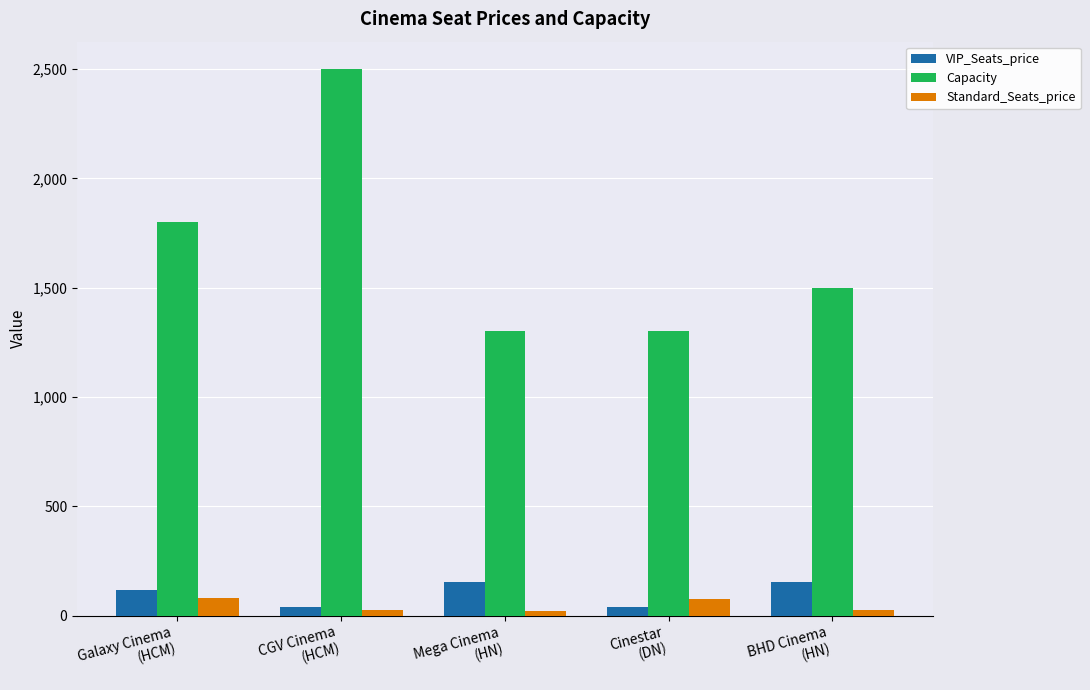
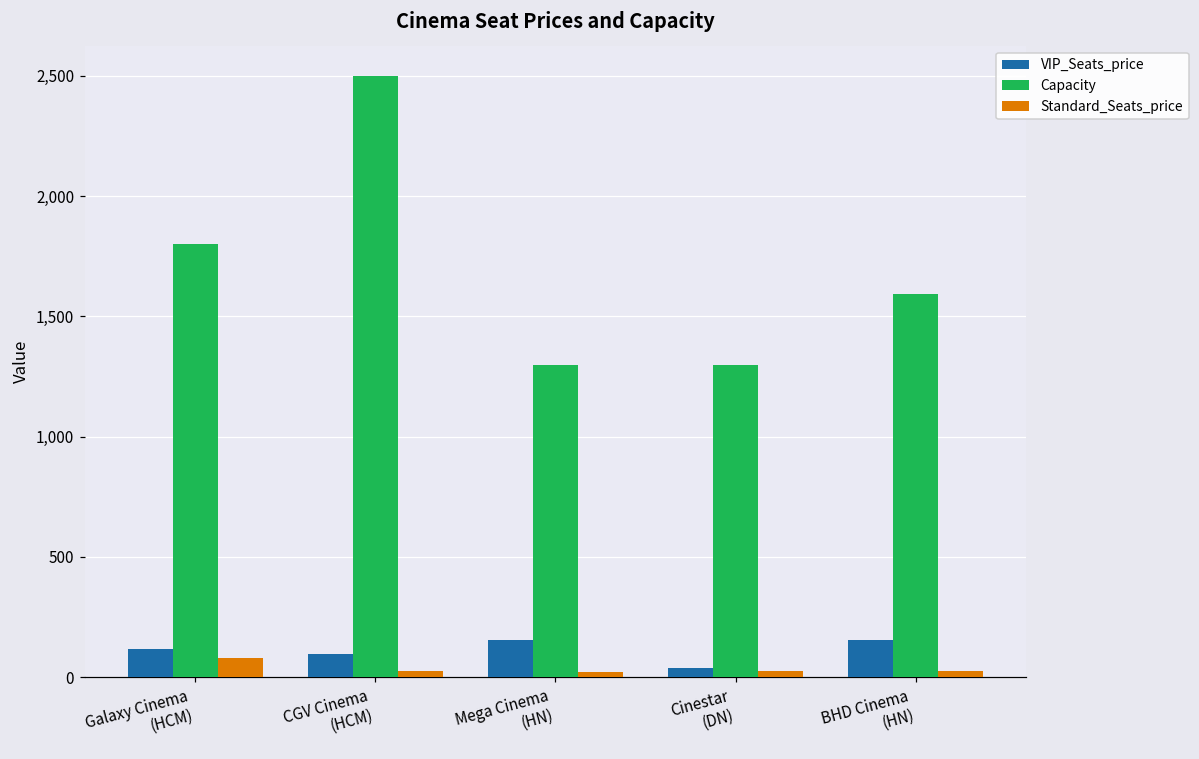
VIP_Seats_price, CGV Cinema (HCM): 40 -> 100
Standard_Seats_price, Cinestar (DN): 80 -> 30
Capacity, BHD Cinema (HN): 1,500 -> 1,590
